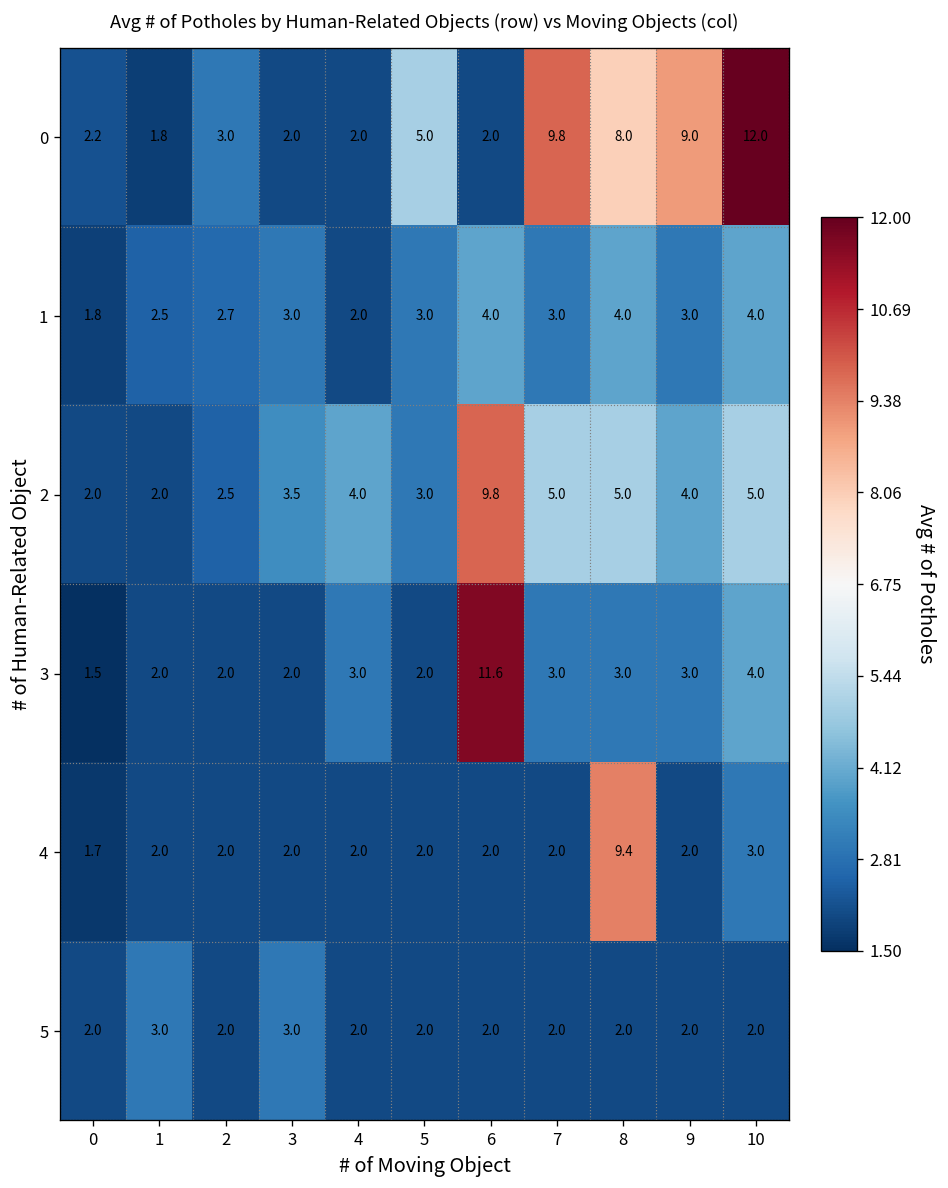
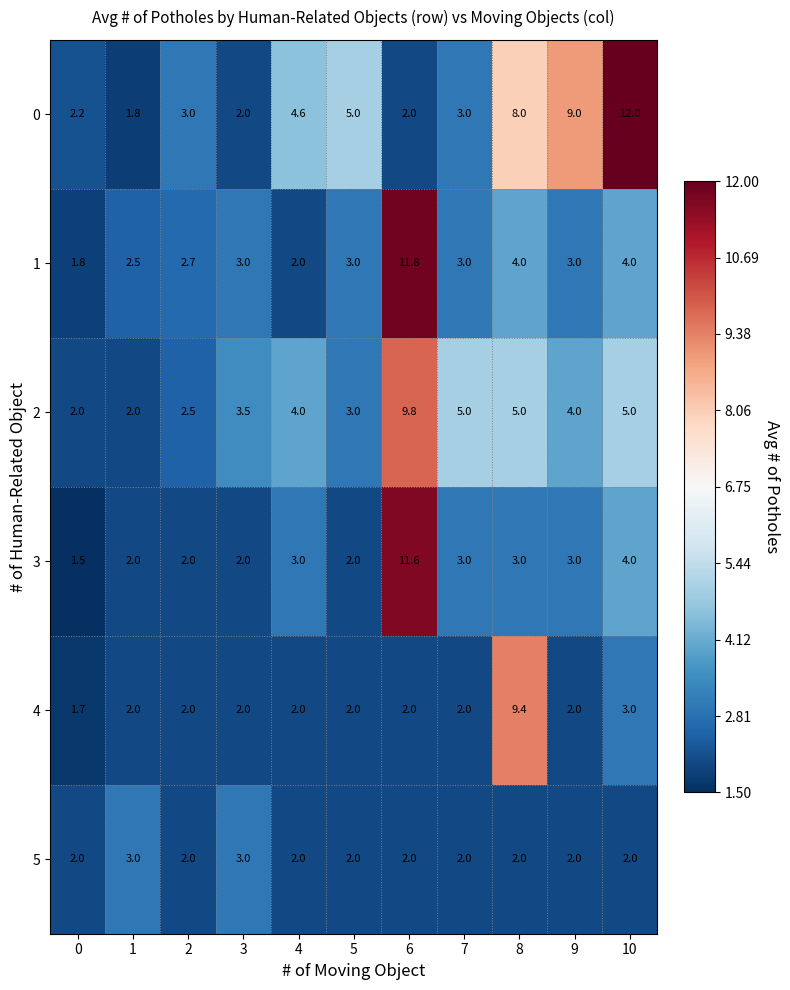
0, 4: 2.0 -> 4.6
0, 7: 9.8 -> 3.0
1, 6: 4.0 -> 11.8
